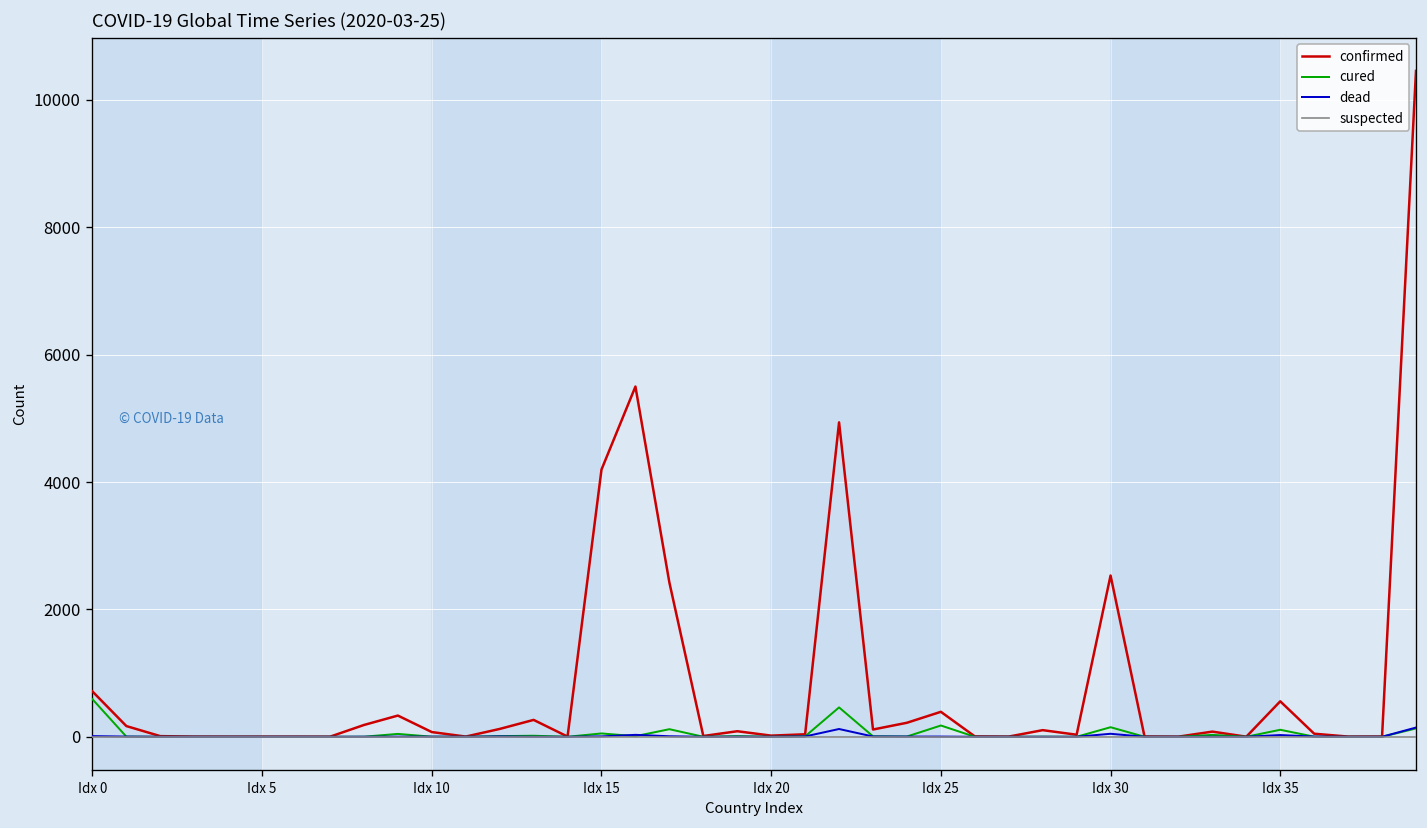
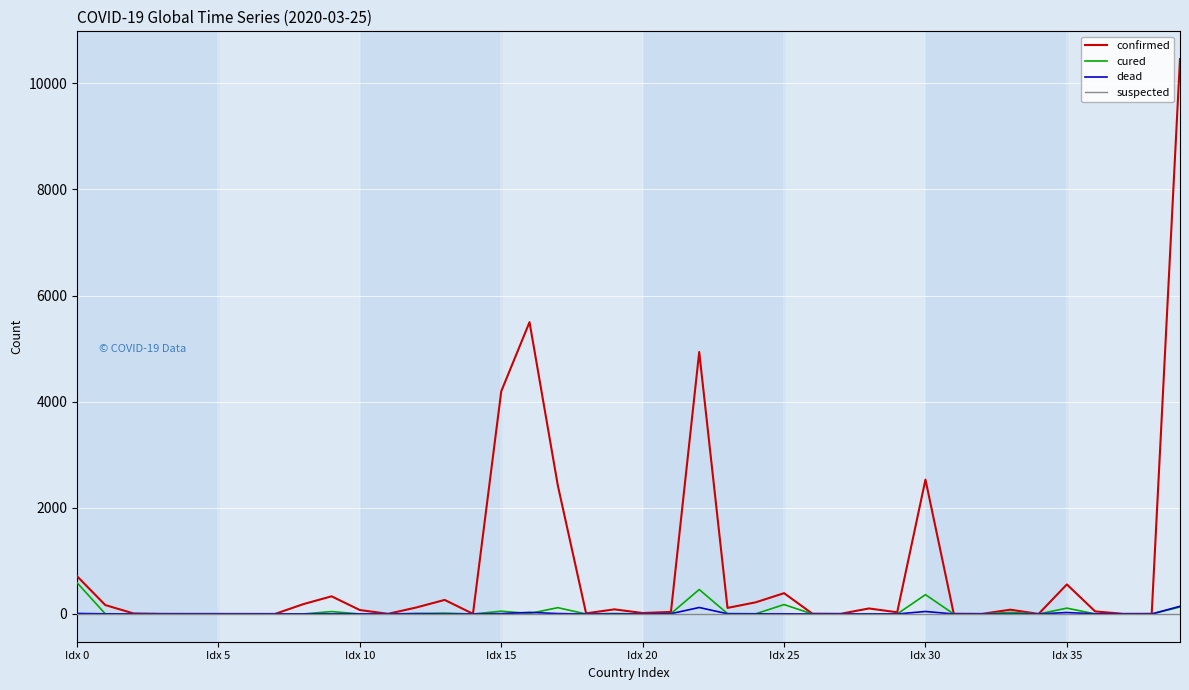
cured, Idx 30: 200 -> 400
